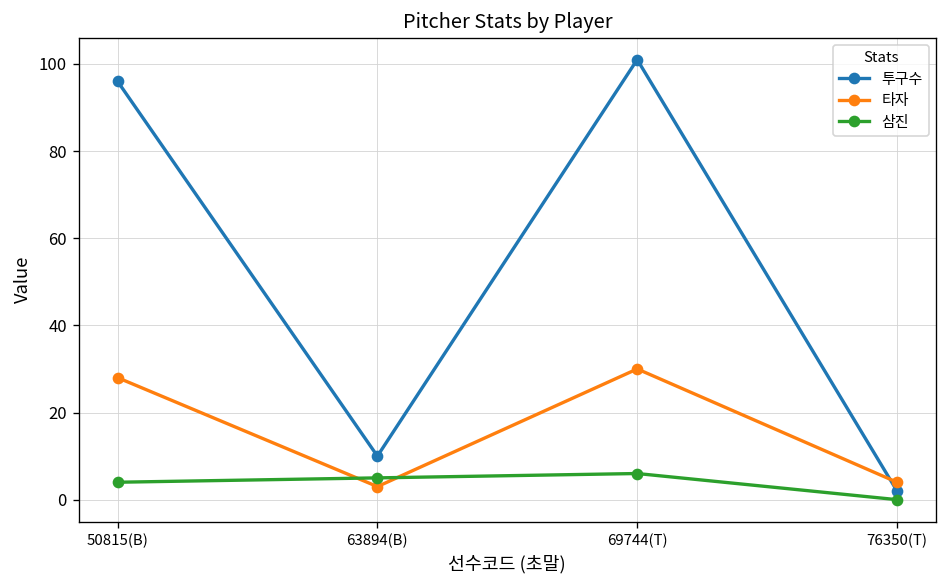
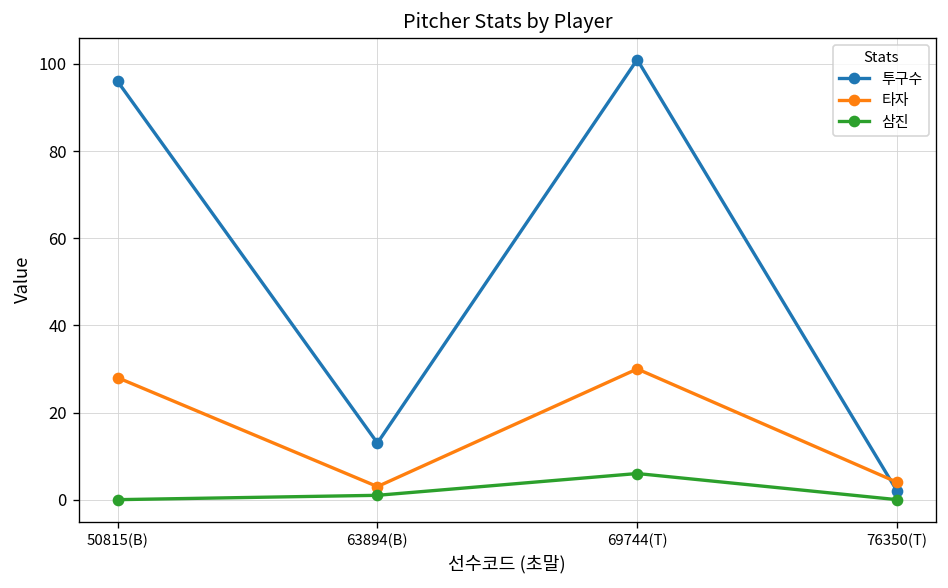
삼진, 50815(B): 4 -> 0
투구수, 63894(B): 10 -> 13
삼진, 63894(B): 5 -> 1
